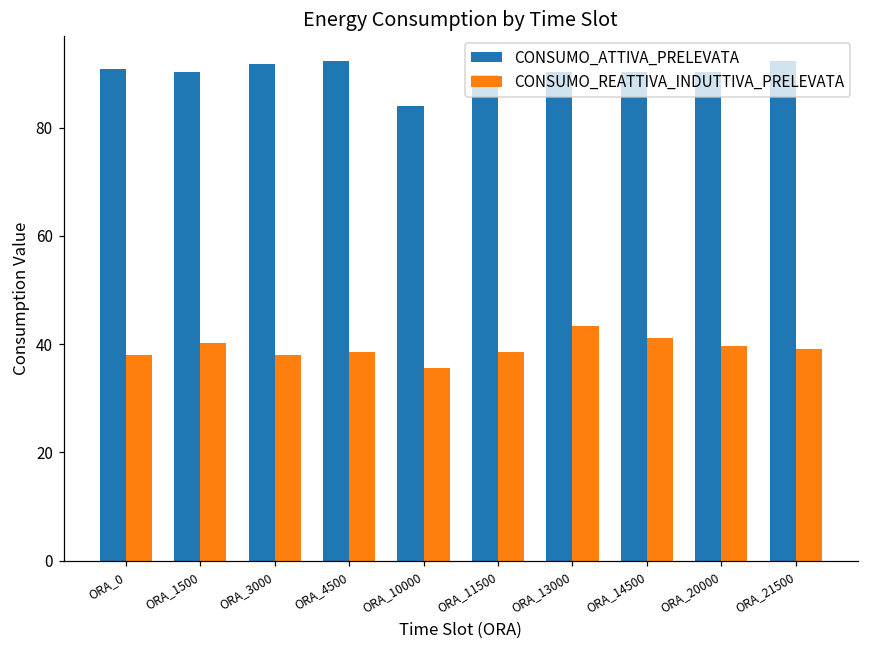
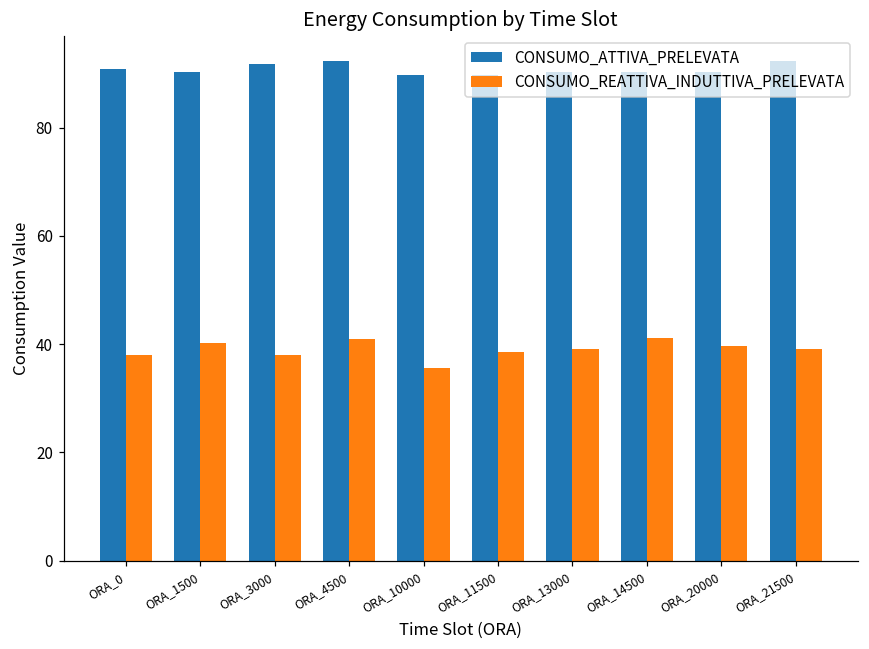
CONSUMO_REATTIVA_INDUTTIVA_PRELEVATA, ORA_4500: 39 -> 41
CONSUMO_ATTIVA_PRELEVATA, ORA_10000: 84 -> 90
CONSUMO_REATTIVA_INDUTTIVA_PRELEVATA, ORA_13000: 43 -> 39
